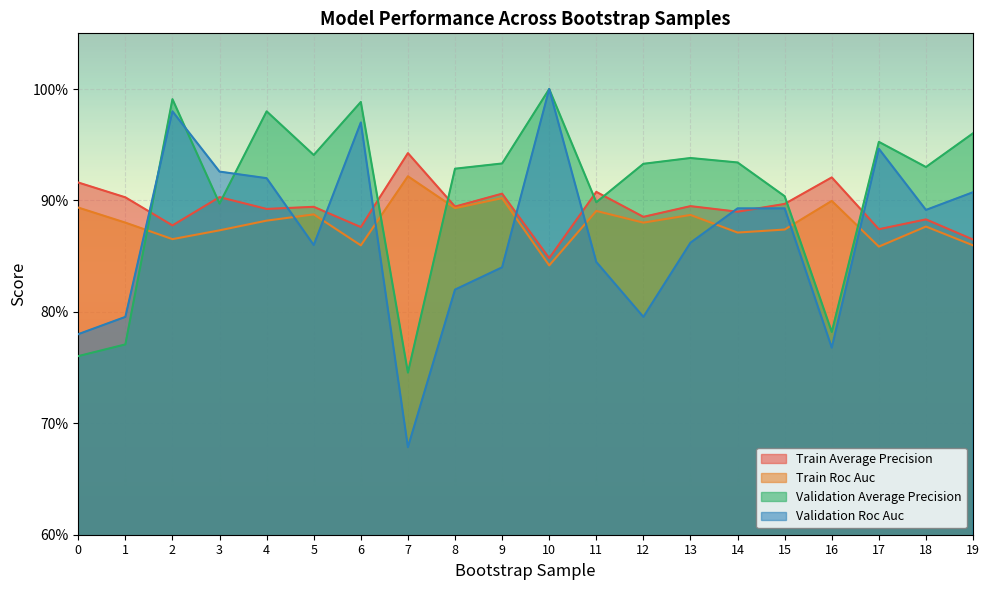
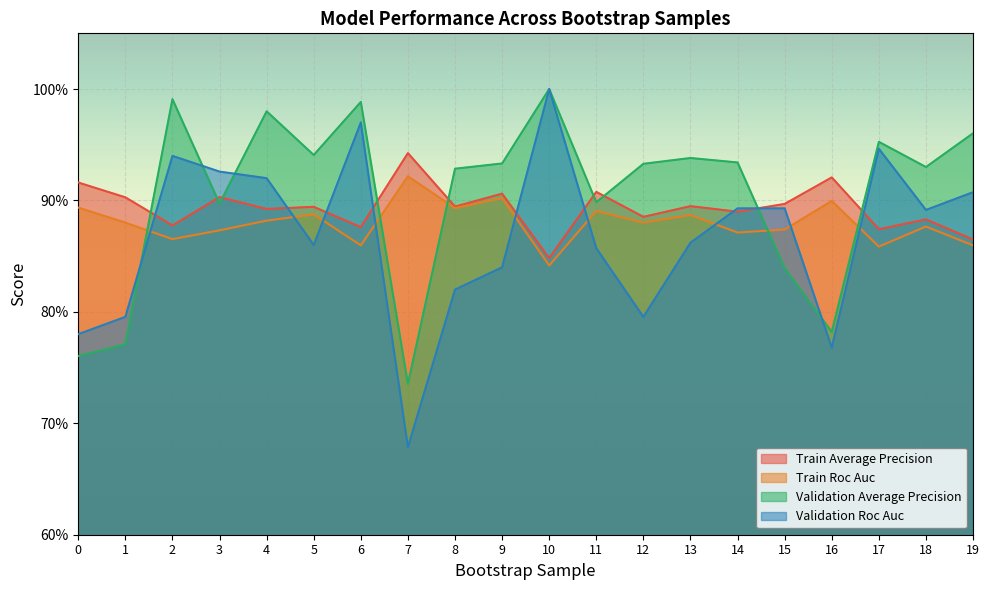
Validation Roc Auc, 2: 98.0% -> 94.0%
Validation Average Precision, 7: 74.6% -> 73.5%
Validation Roc Auc, 11: 84.5% -> 85.7%
Validation Average Precision, 15: 90.4% -> 83.9%
